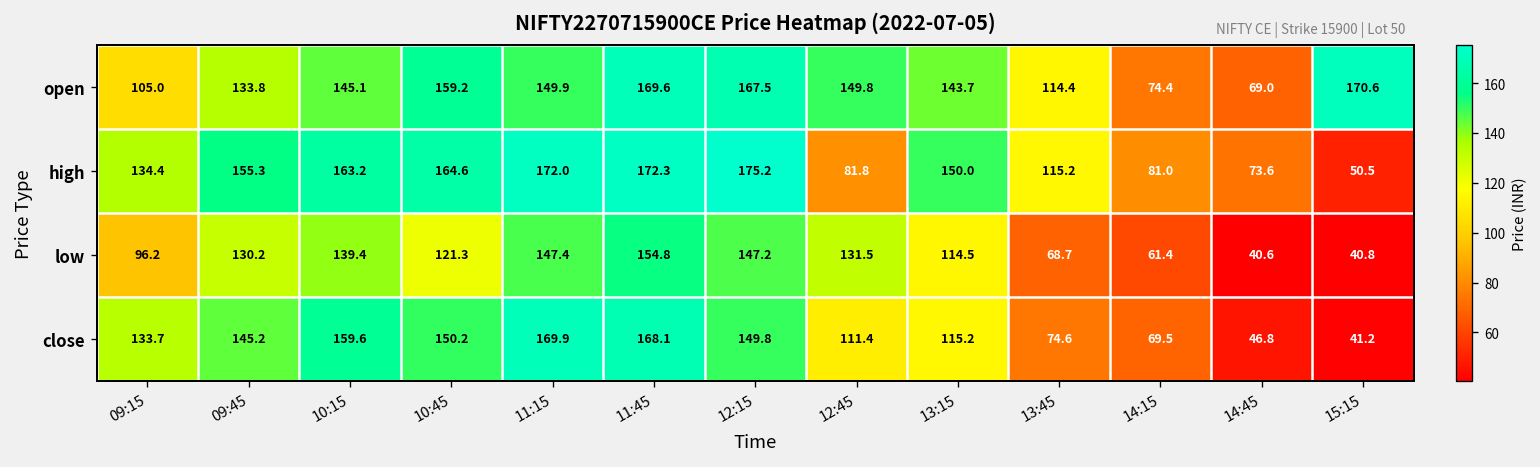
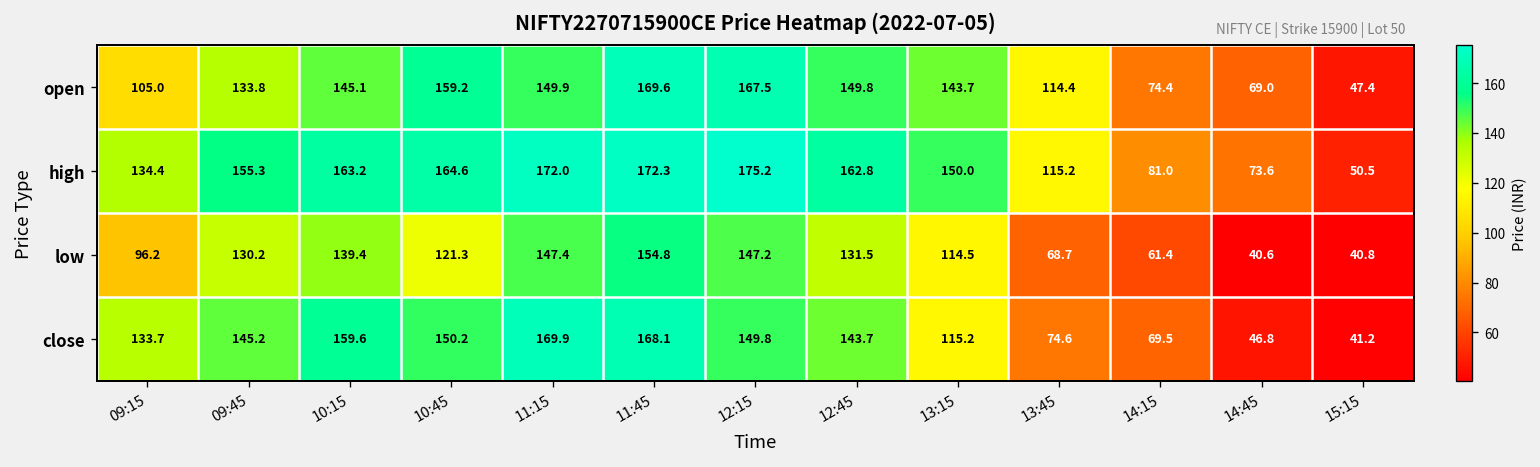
open, 15:15: 170.6 -> 47.4
high, 12:45: 81.8 -> 162.8
close, 12:45: 111.4 -> 143.7
